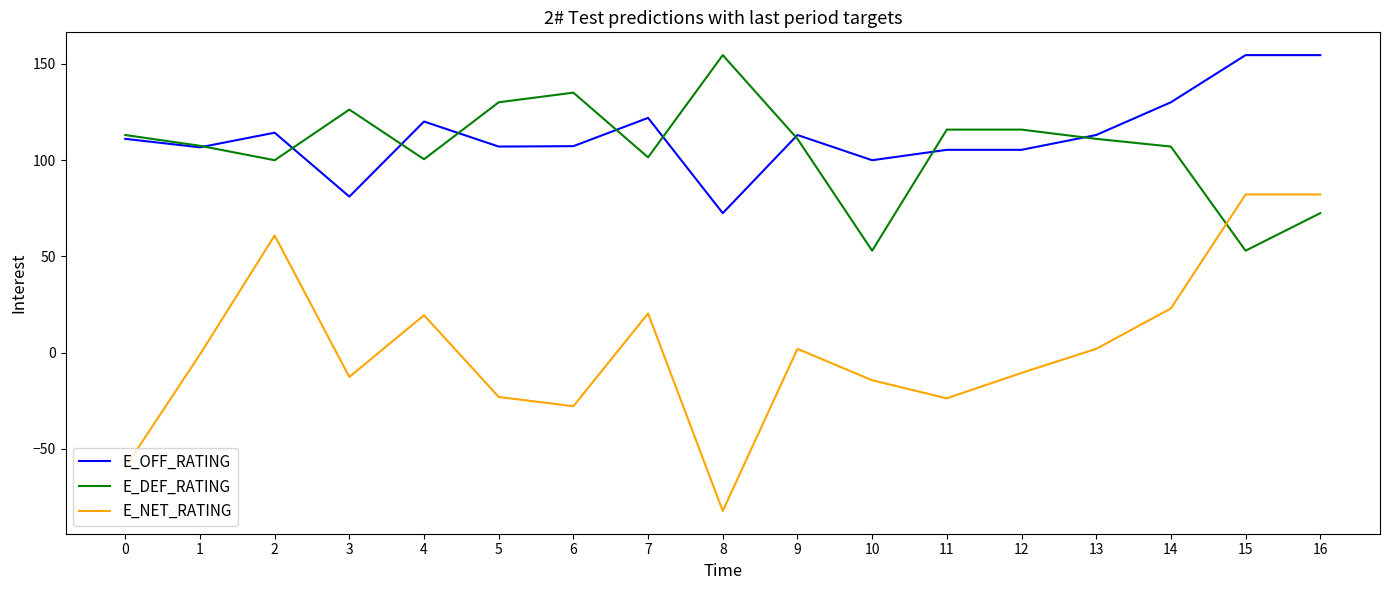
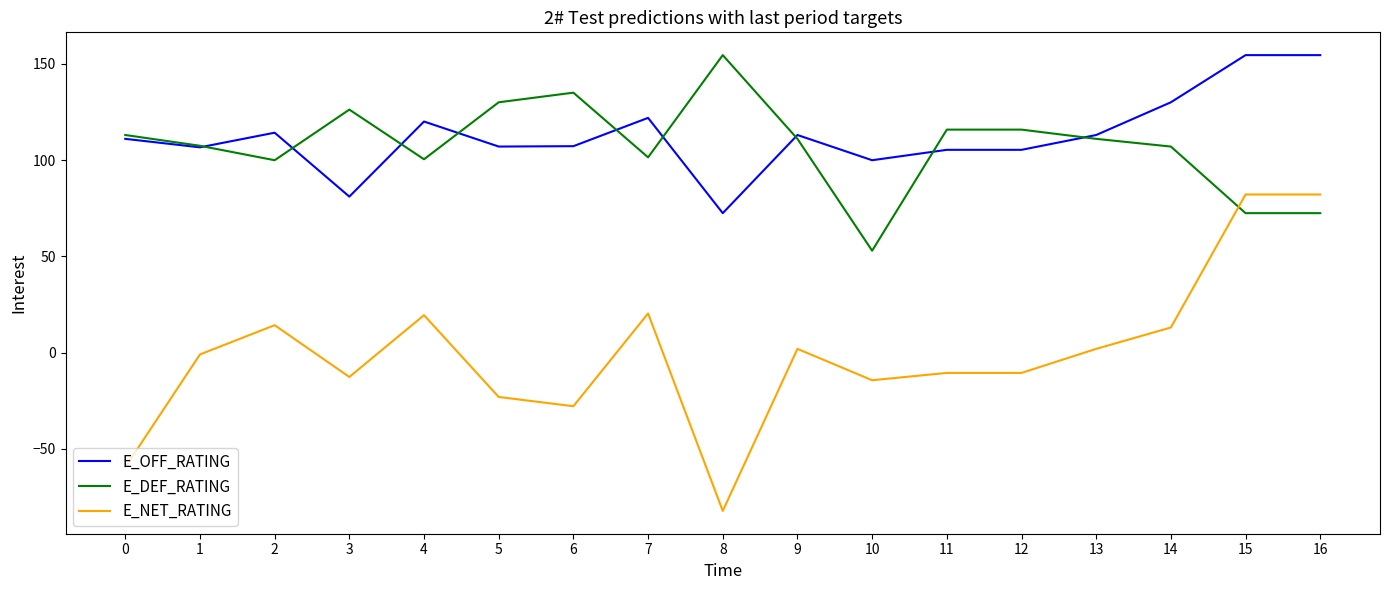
E_NET_RATING, 2: 61 -> 14
E_NET_RATING, 11: -24 -> -11
E_NET_RATING, 14: 23 -> 13
E_DEF_RATING, 15: 53 -> 73
